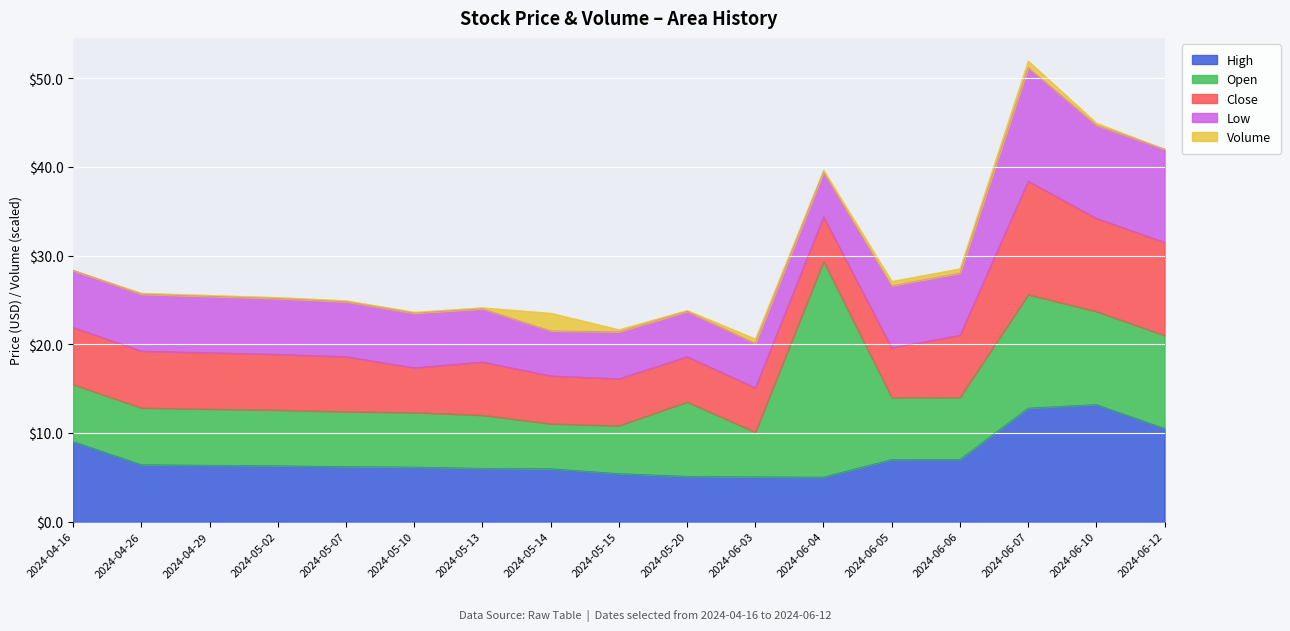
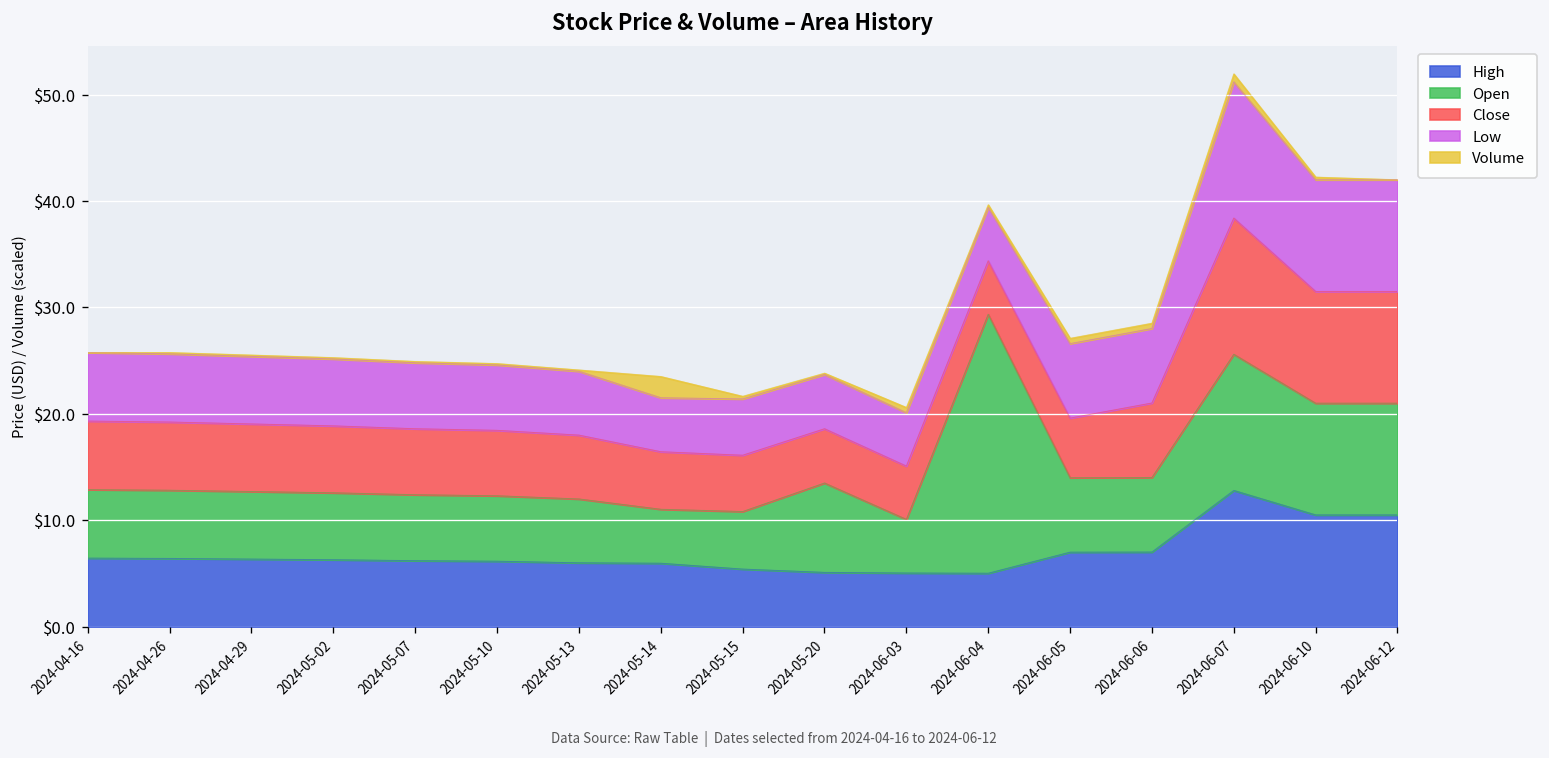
High, 2024-04-16: $9 -> $6
Close, 2024-05-10: $5 -> $6
High, 2024-06-10: $13 -> $11
